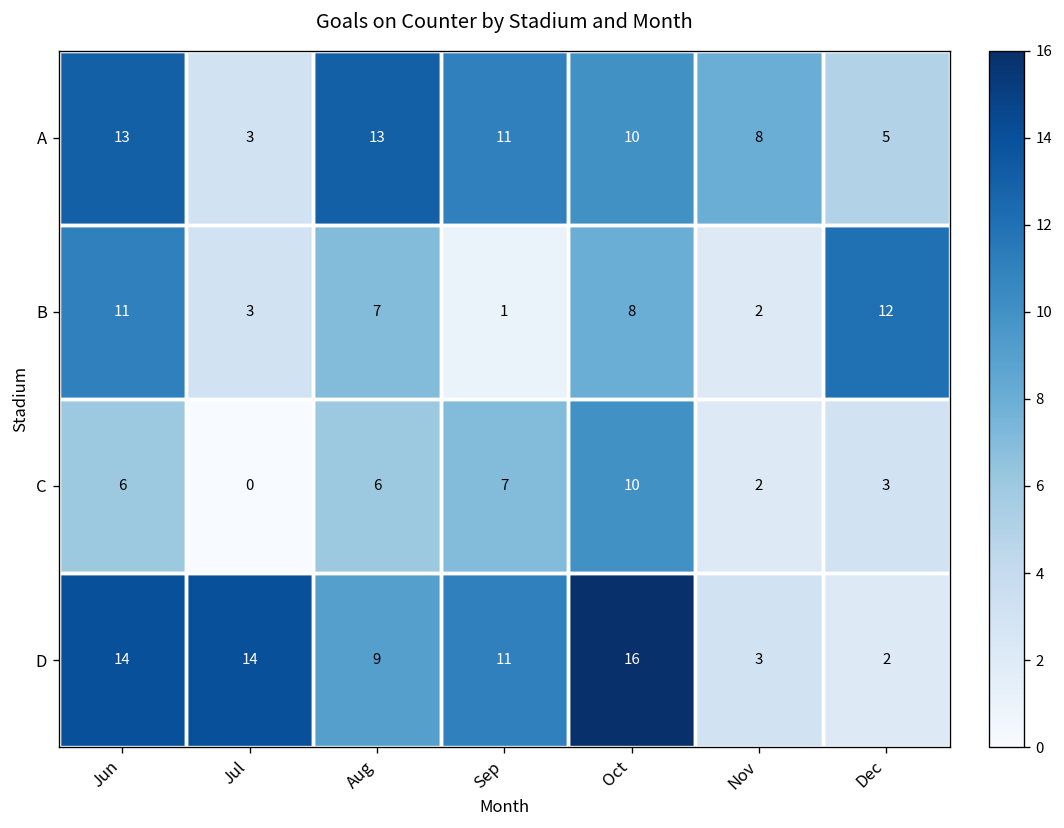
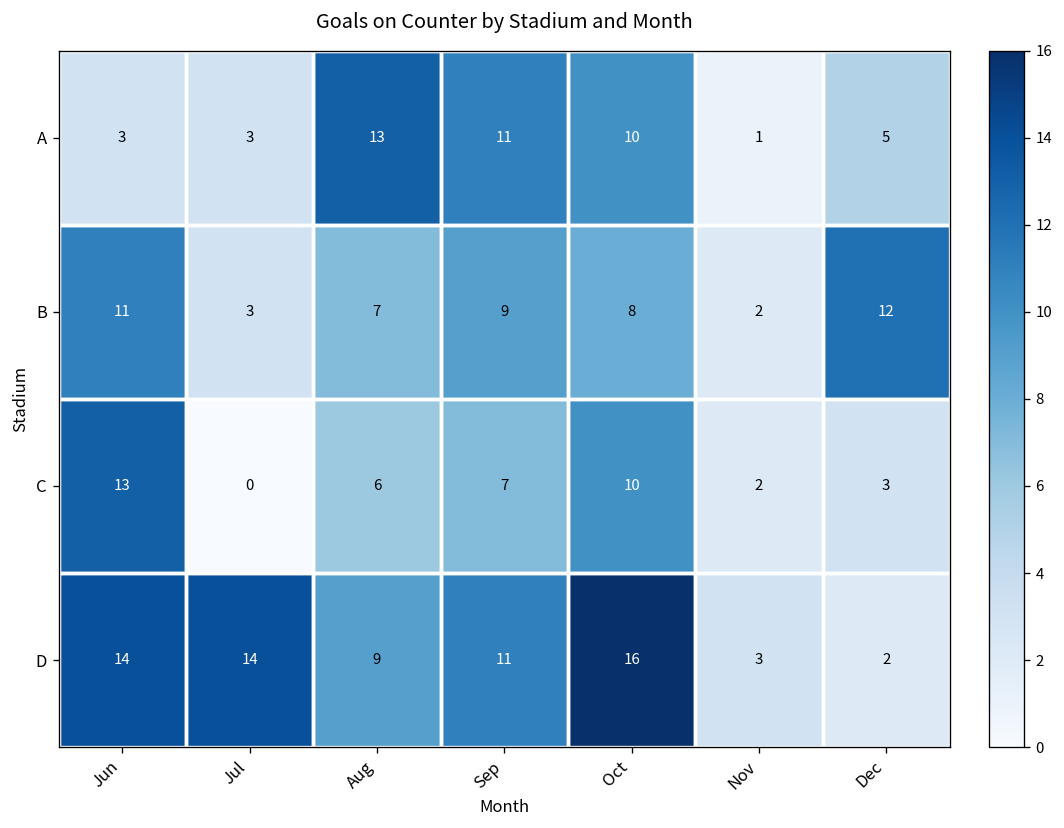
A, Jun: 13 -> 3
A, Nov: 8 -> 1
B, Sep: 1 -> 9
C, Jun: 6 -> 13
